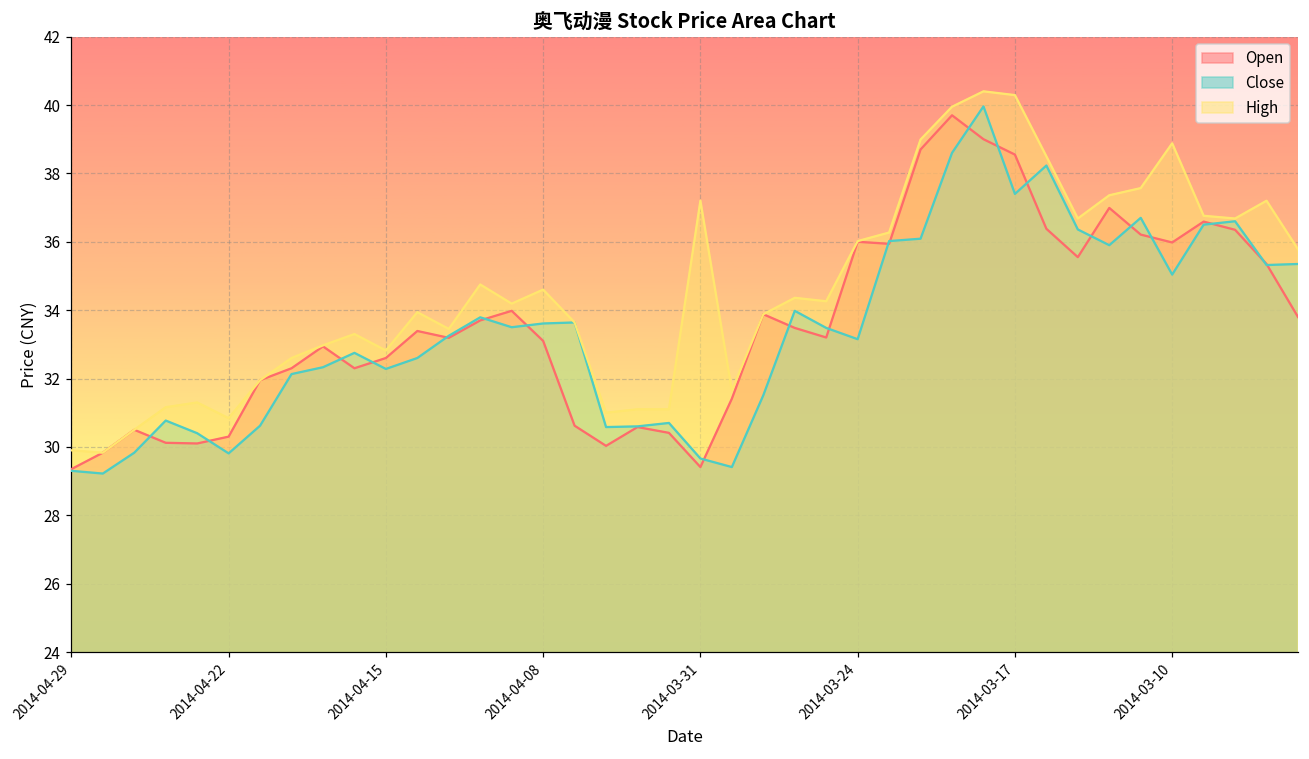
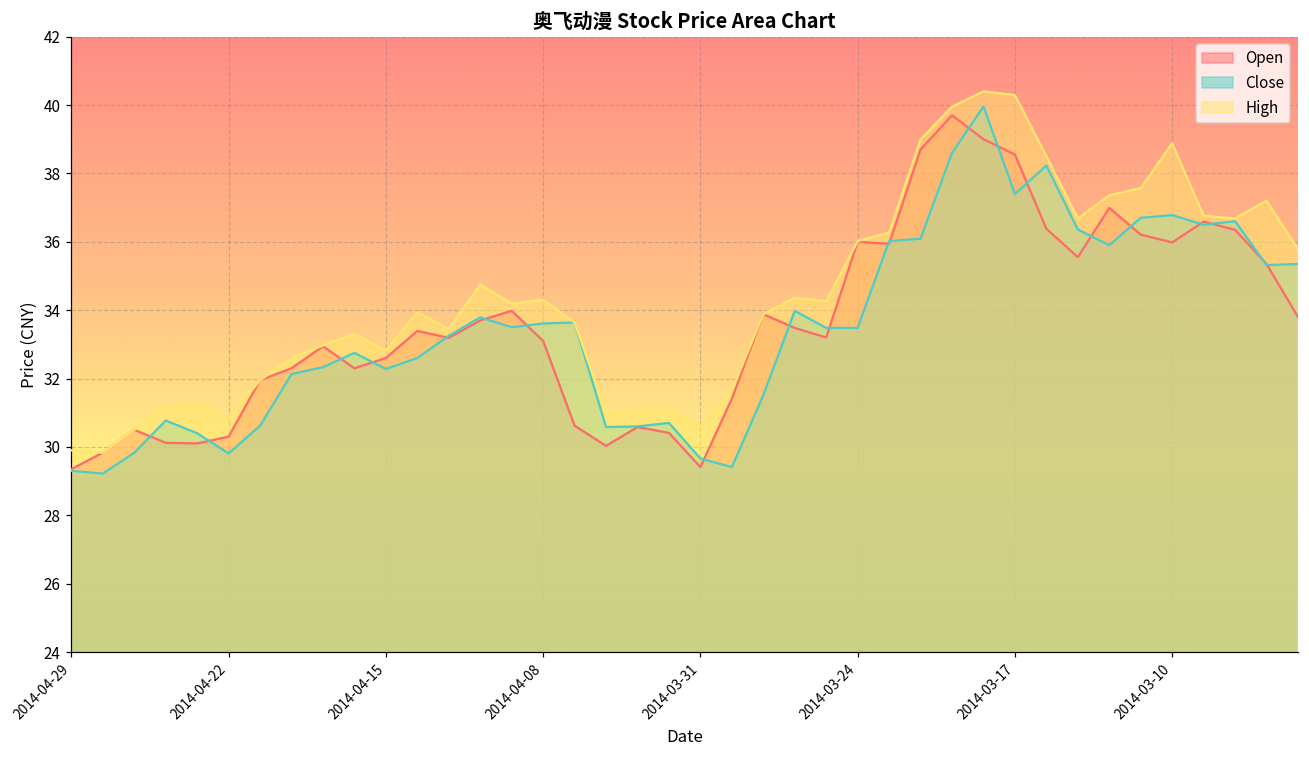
High, 2014-04-08: 34.6 -> 34.3
High, 2014-03-31: 37.2 -> 30.6
Close, 2014-03-24: 33.2 -> 33.5
Close, 2014-03-10: 35.0 -> 36.8
